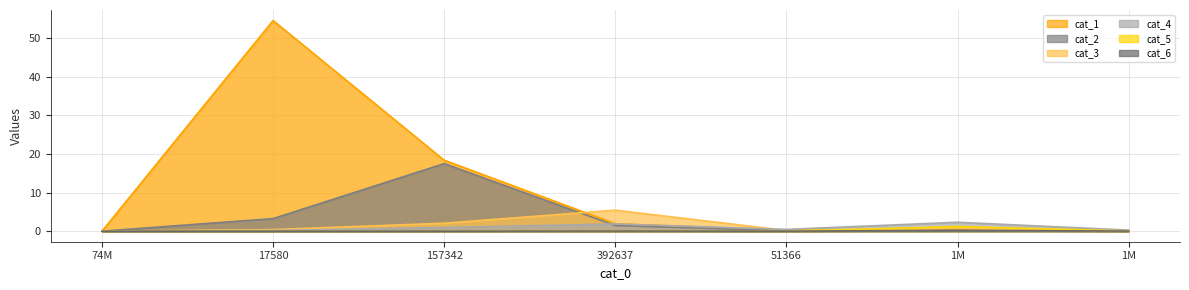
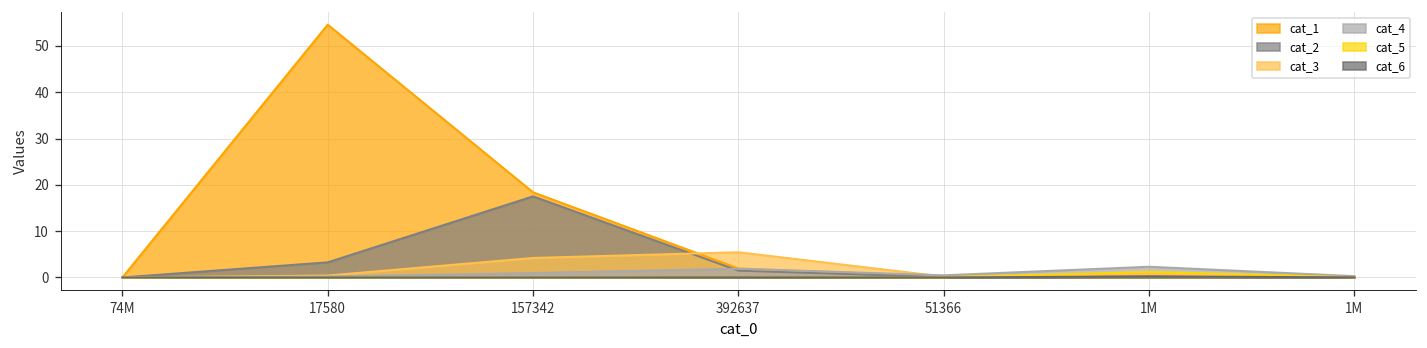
cat_3, 157342: 2 -> 4
